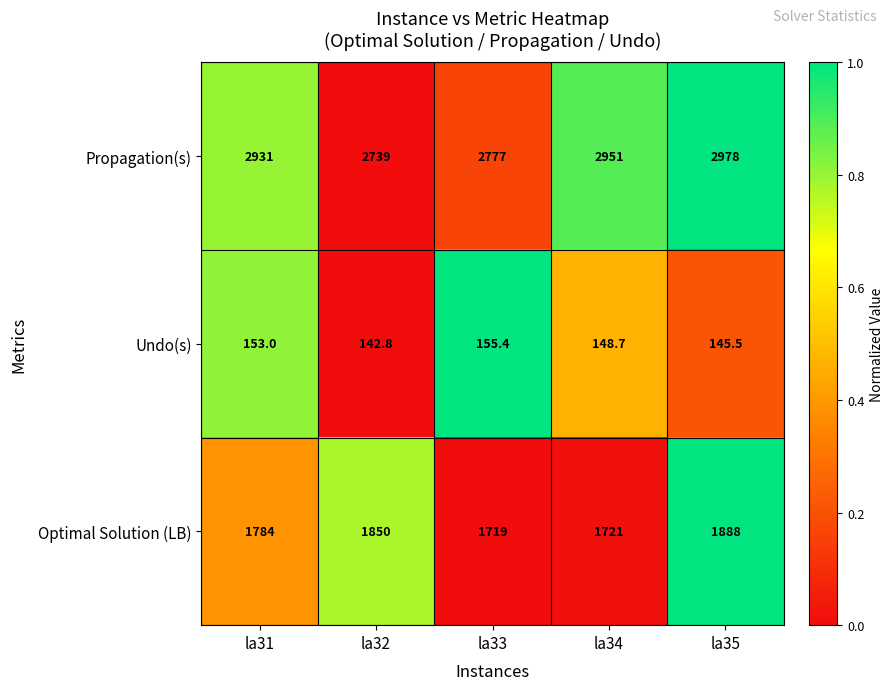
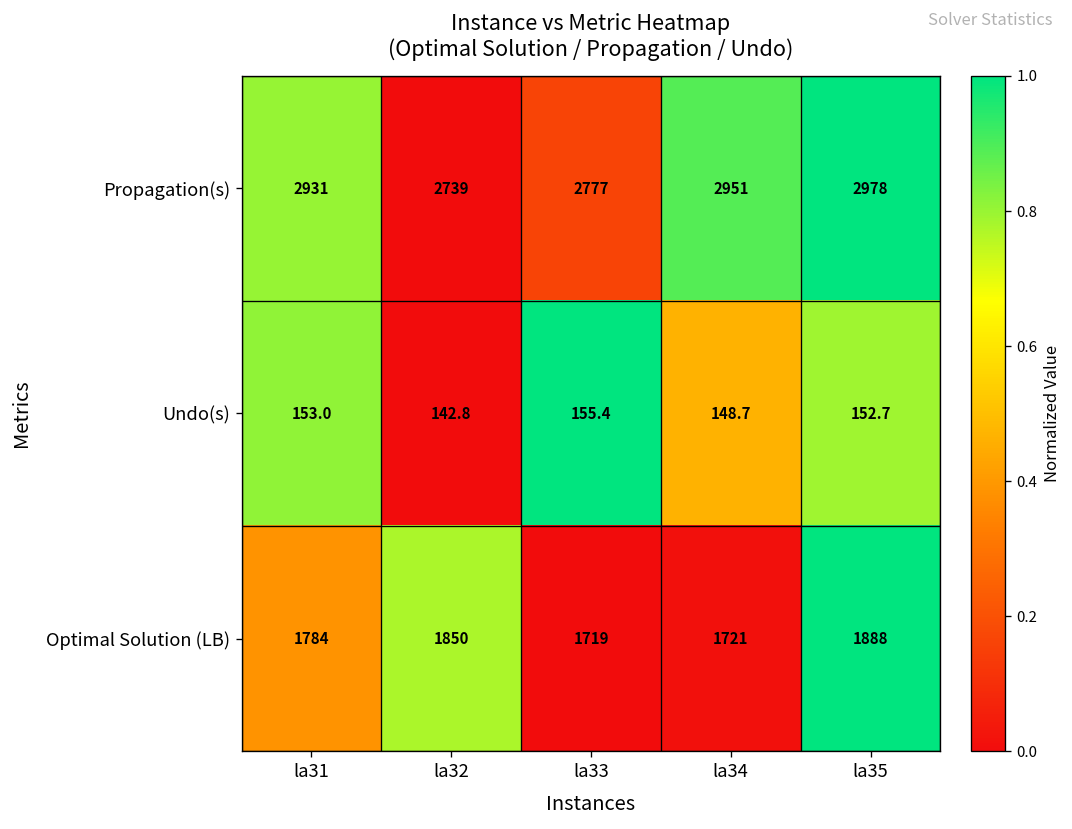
Undo(s), la35: 145.5 -> 152.7
